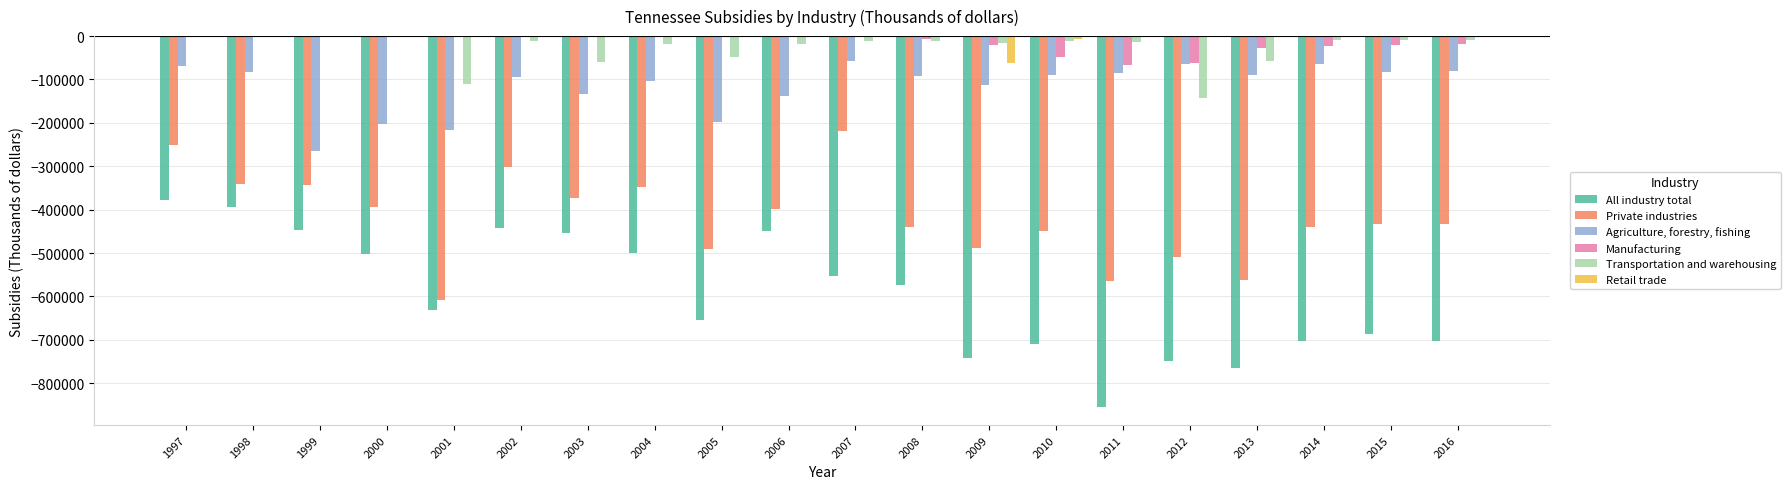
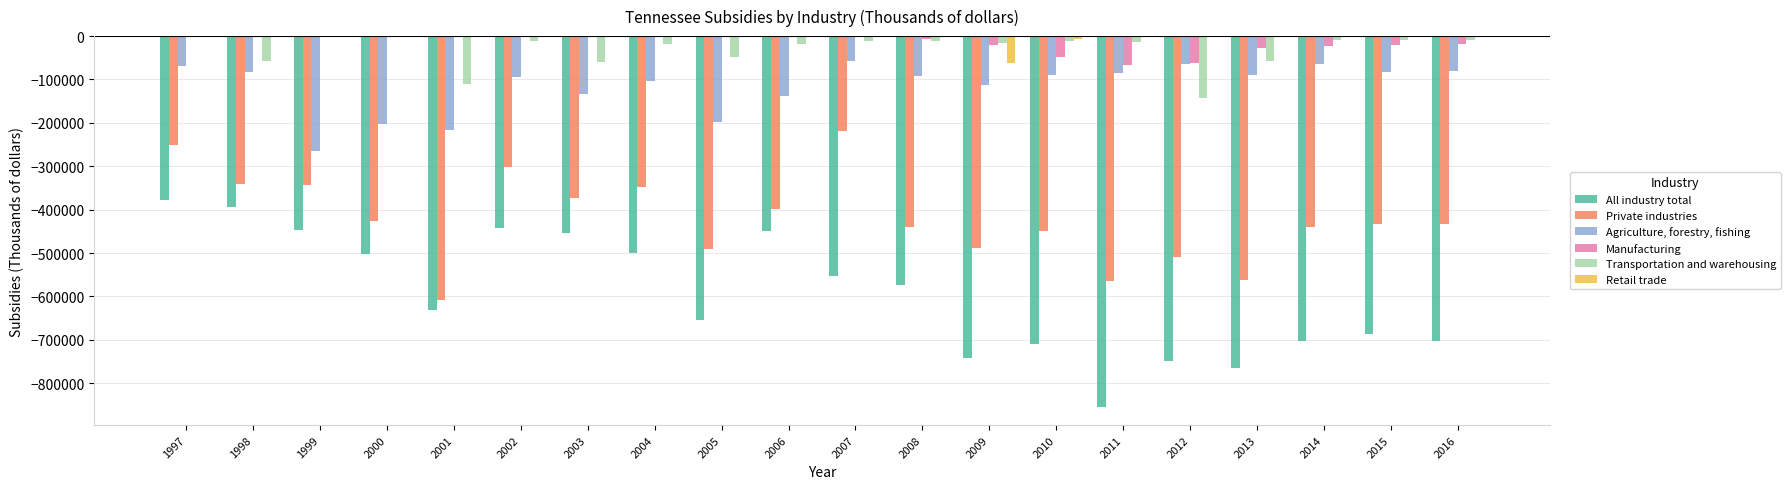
Transportation and warehousing, 1998: 0 -> -60000
Private industries, 2000: -390000 -> -430000
